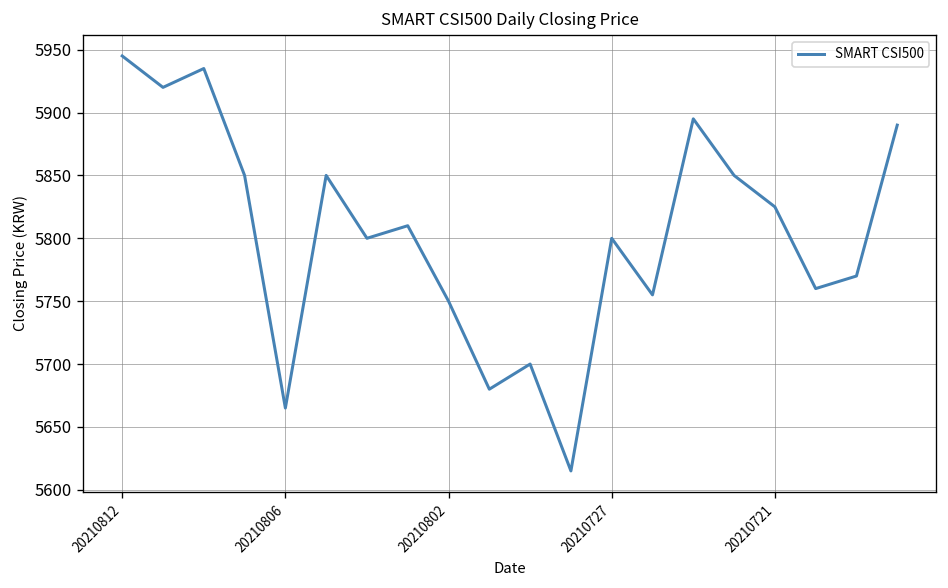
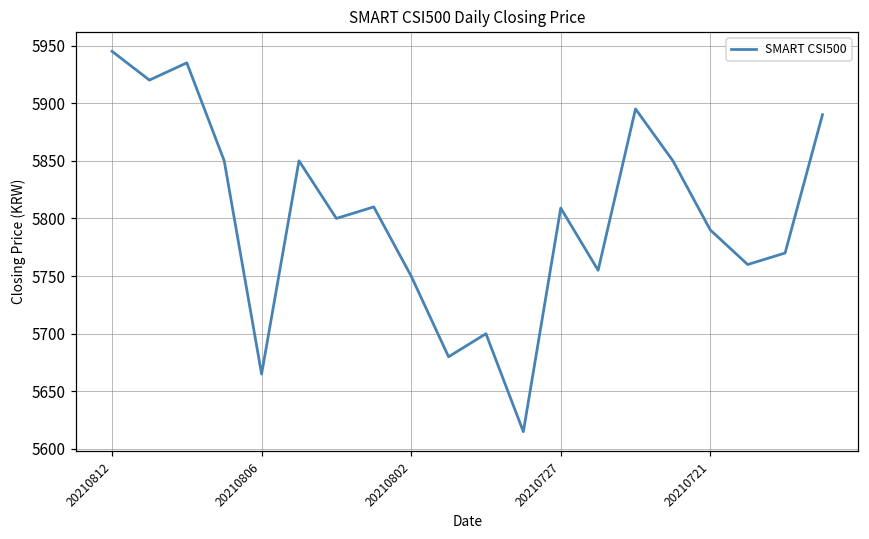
20210727: 5800 -> 5809
20210721: 5825 -> 5790
